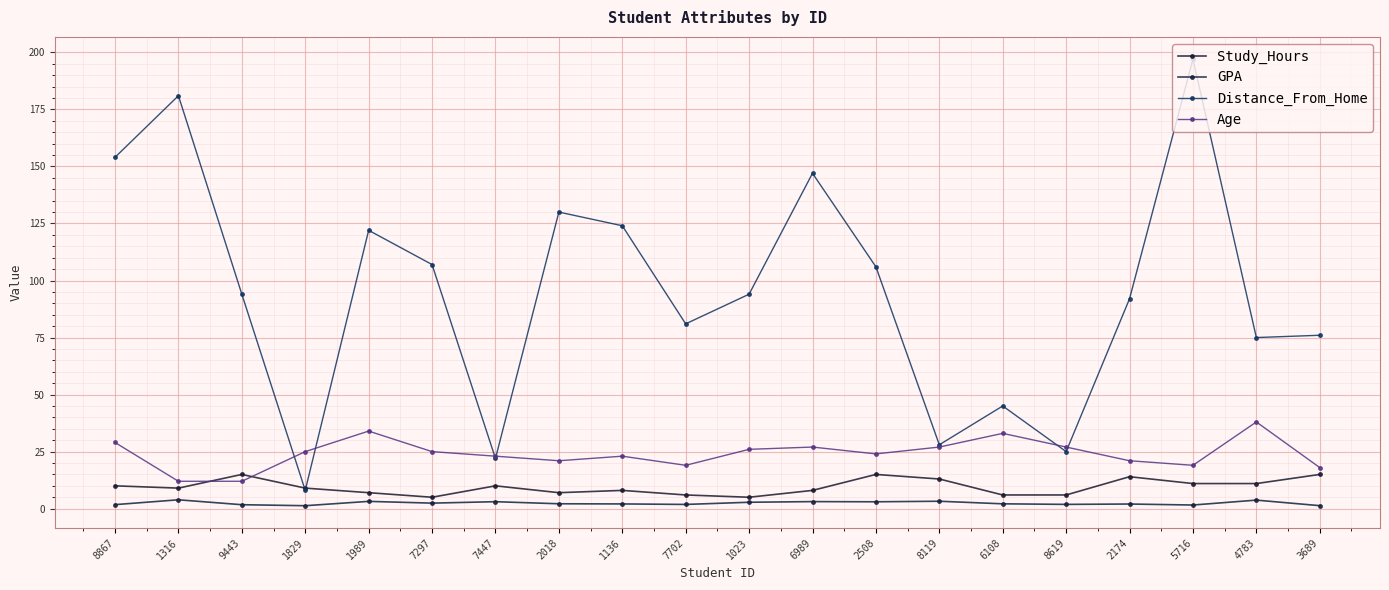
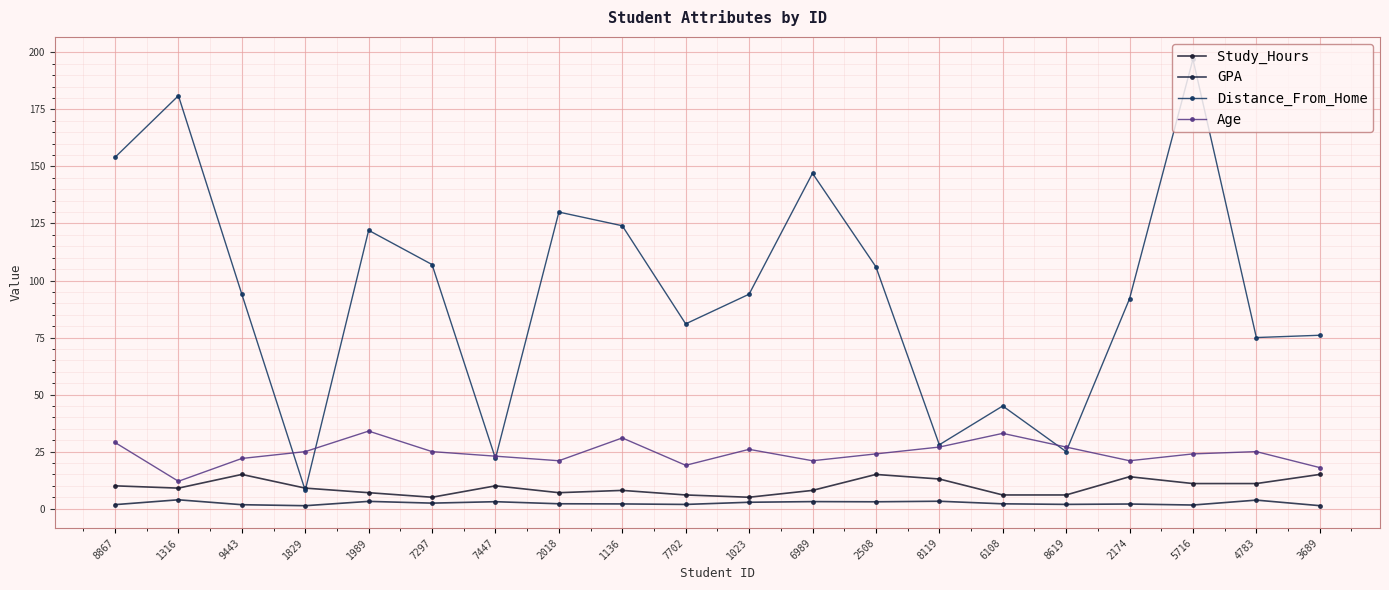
Age, 9443: 12 -> 22
Age, 1136: 23 -> 31
Age, 6989: 27 -> 21
Age, 5716: 19 -> 24
Age, 4783: 38 -> 25
